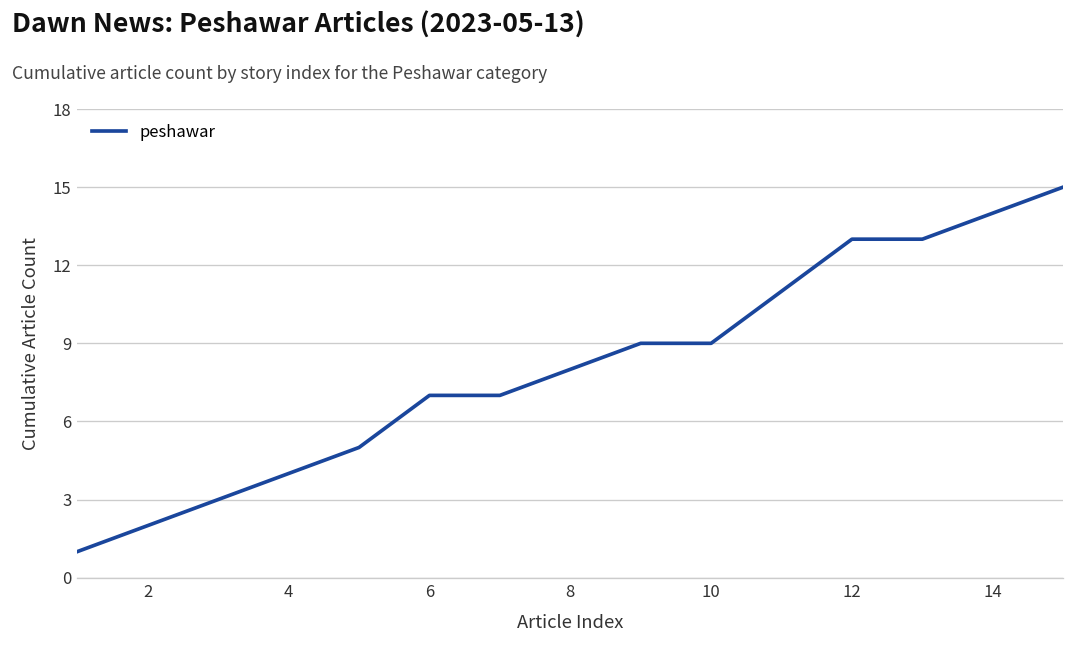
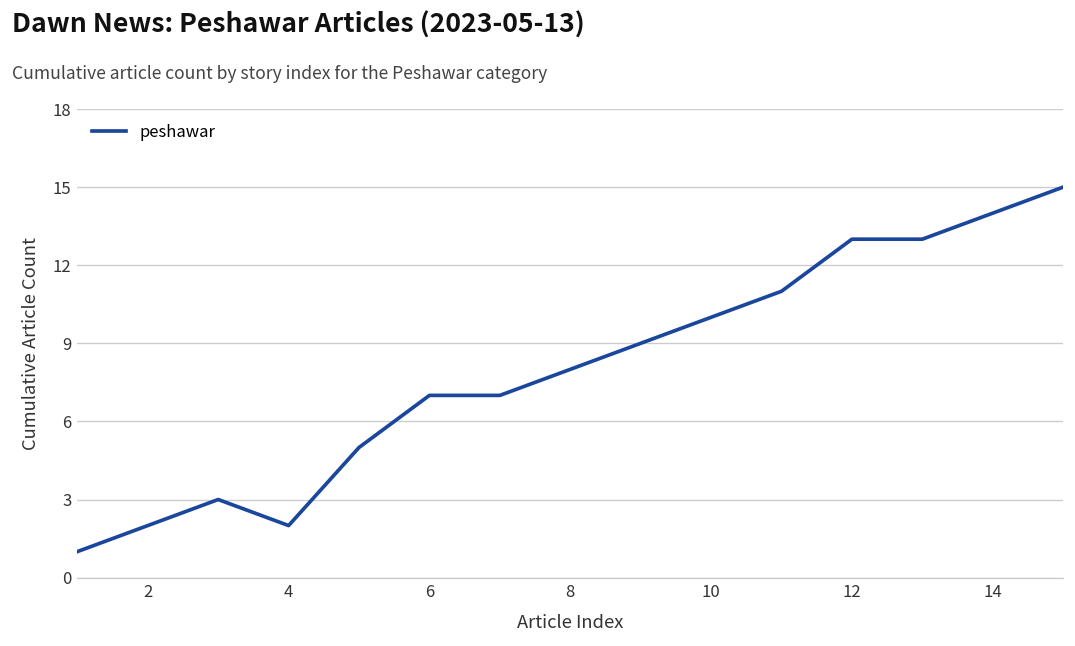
4: 4 -> 2
10: 9 -> 10
